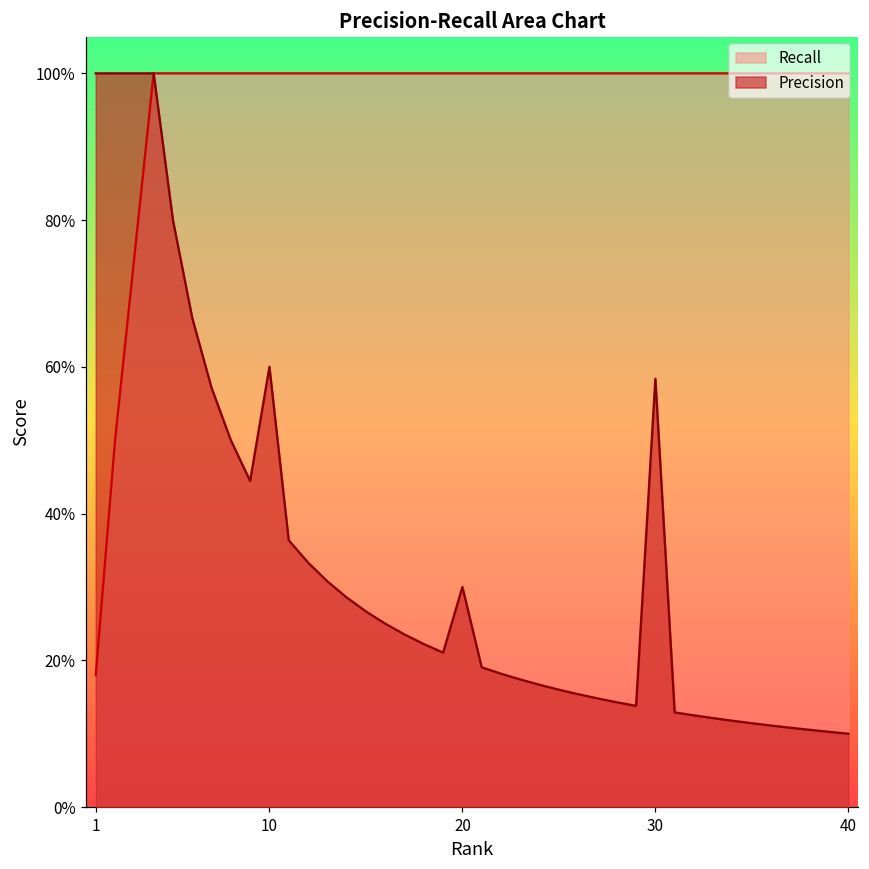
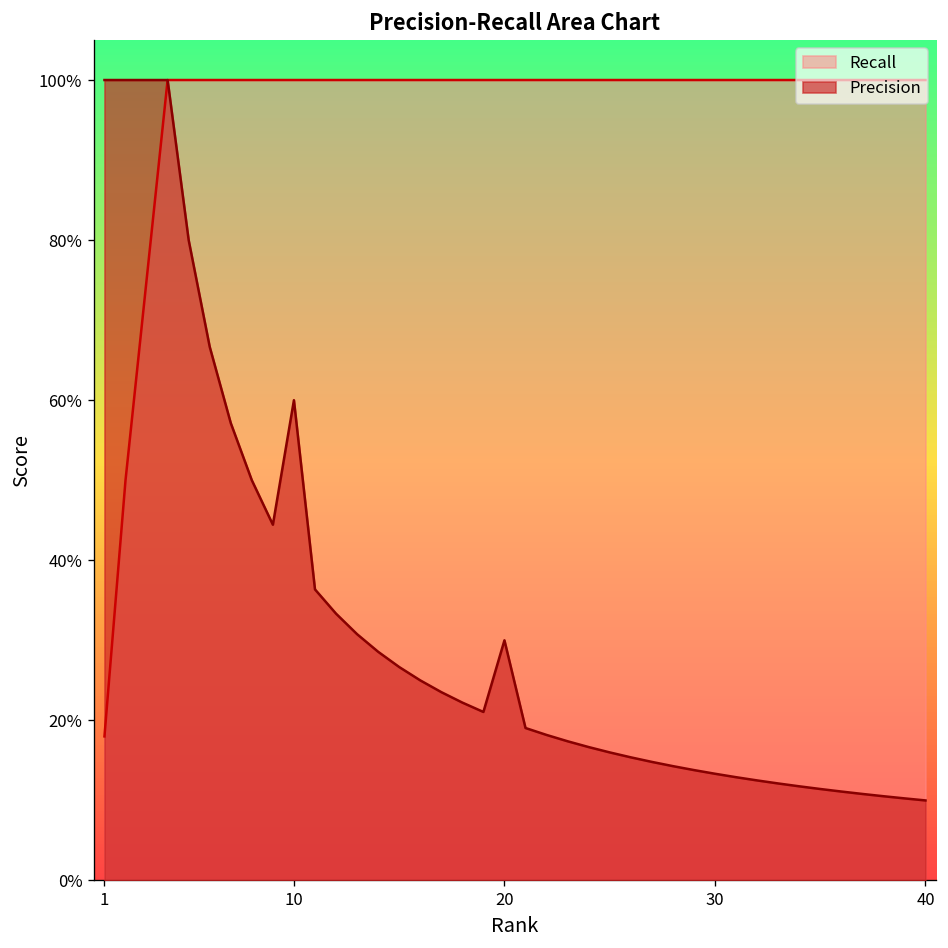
Precision, 30: 58% -> 13%
